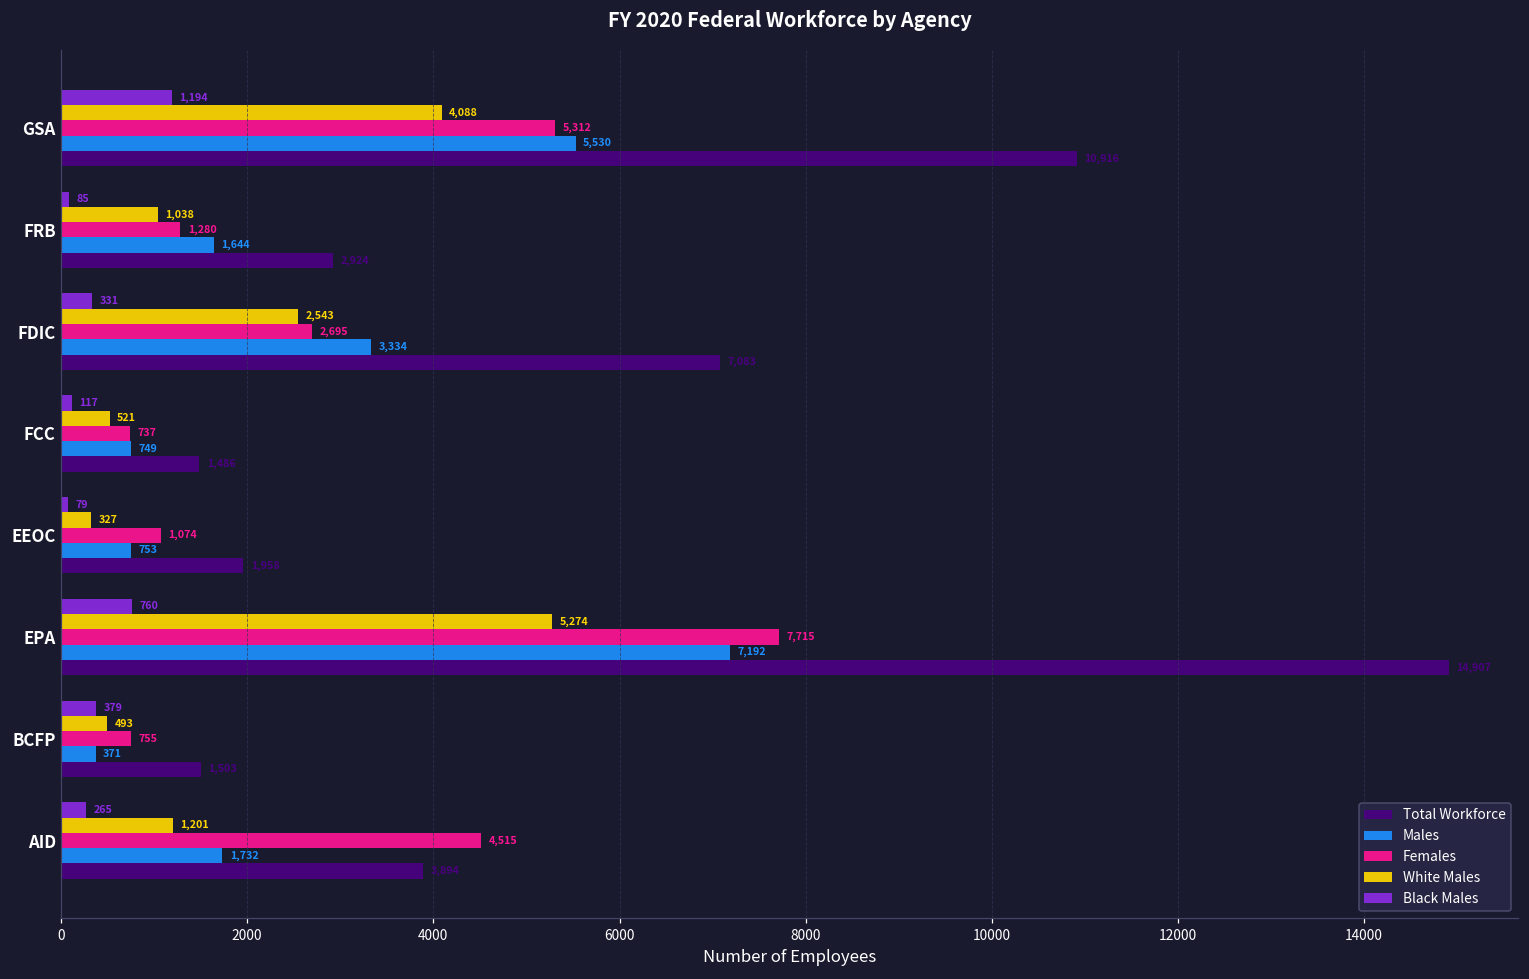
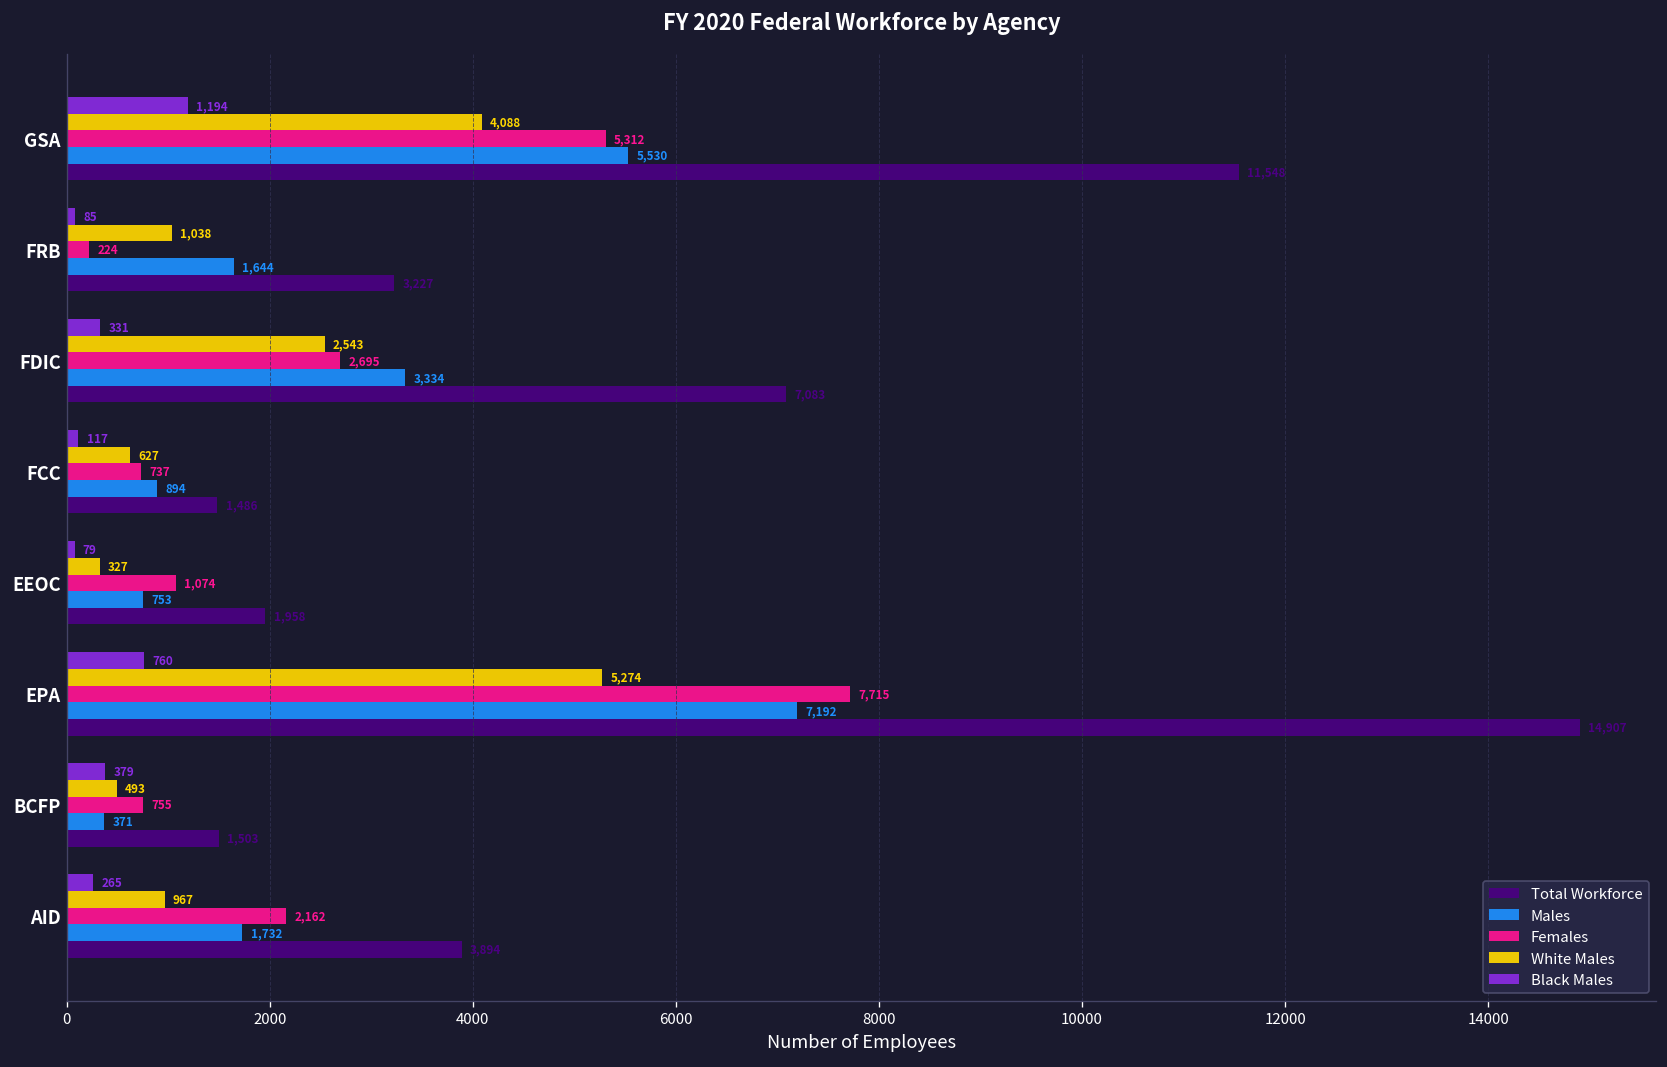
Total Workforce, GSA: 10,916 -> 11,548
Females, FRB: 1,280 -> 224
Total Workforce, FRB: 2,924 -> 3,227
White Males, FCC: 521 -> 627
Males, FCC: 749 -> 894
White Males, AID: 1,201 -> 967
Females, AID: 4,515 -> 2,162
